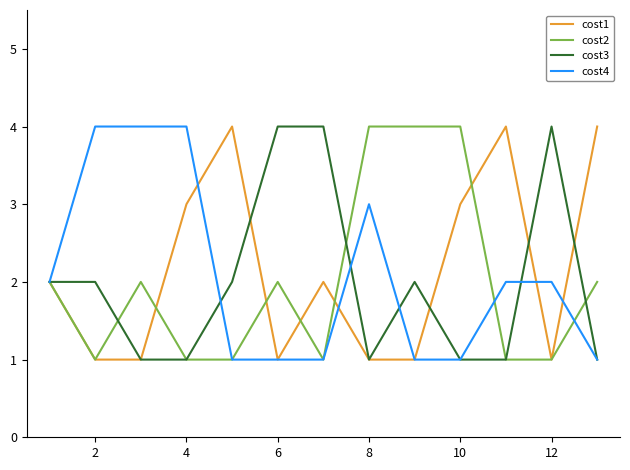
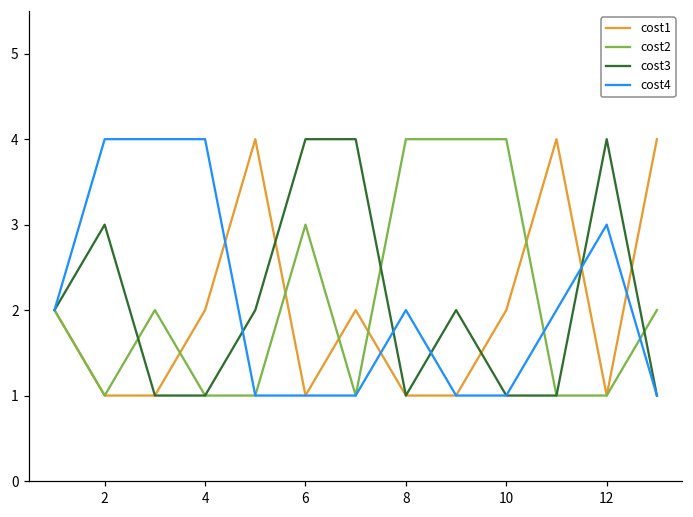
cost3, 2: 2 -> 3
cost1, 4: 3 -> 2
cost2, 6: 2 -> 3
cost4, 8: 3 -> 2
cost1, 10: 3 -> 2
cost4, 12: 2 -> 3
